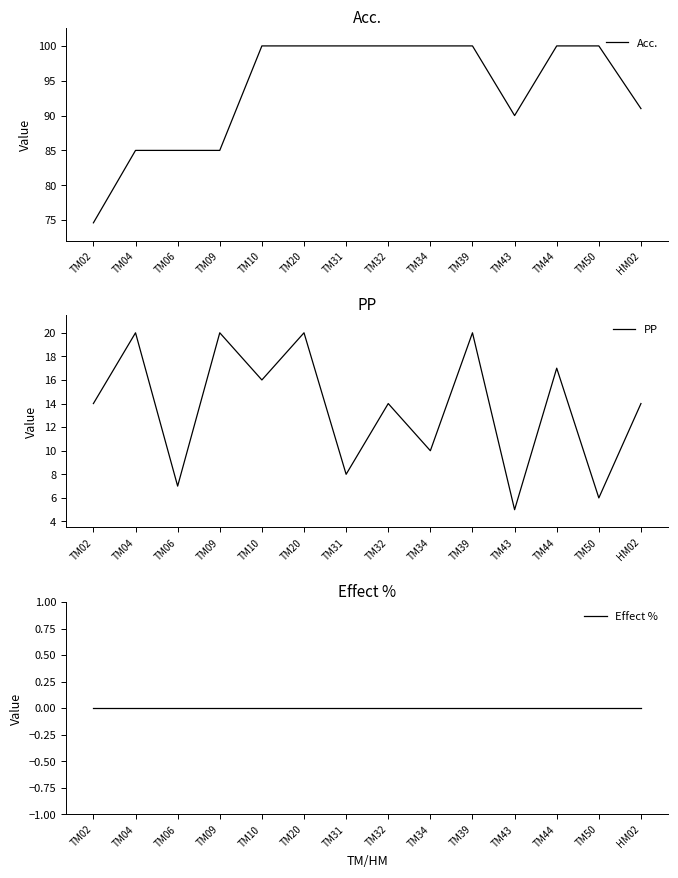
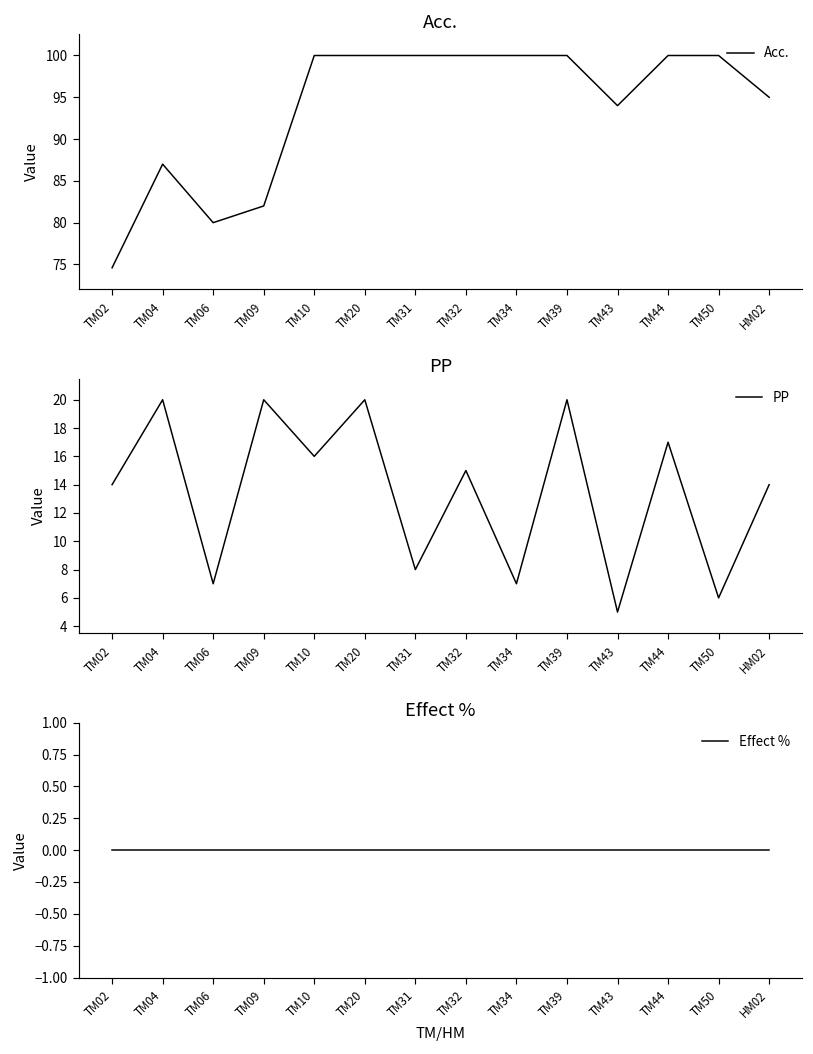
Acc., TM04: 85 -> 87
Acc., TM06: 85 -> 80
Acc., TM09: 85 -> 82
Acc., TM43: 90 -> 94
Acc., HM02: 91 -> 95
PP, TM32: 14 -> 15
PP, TM34: 10 -> 7
